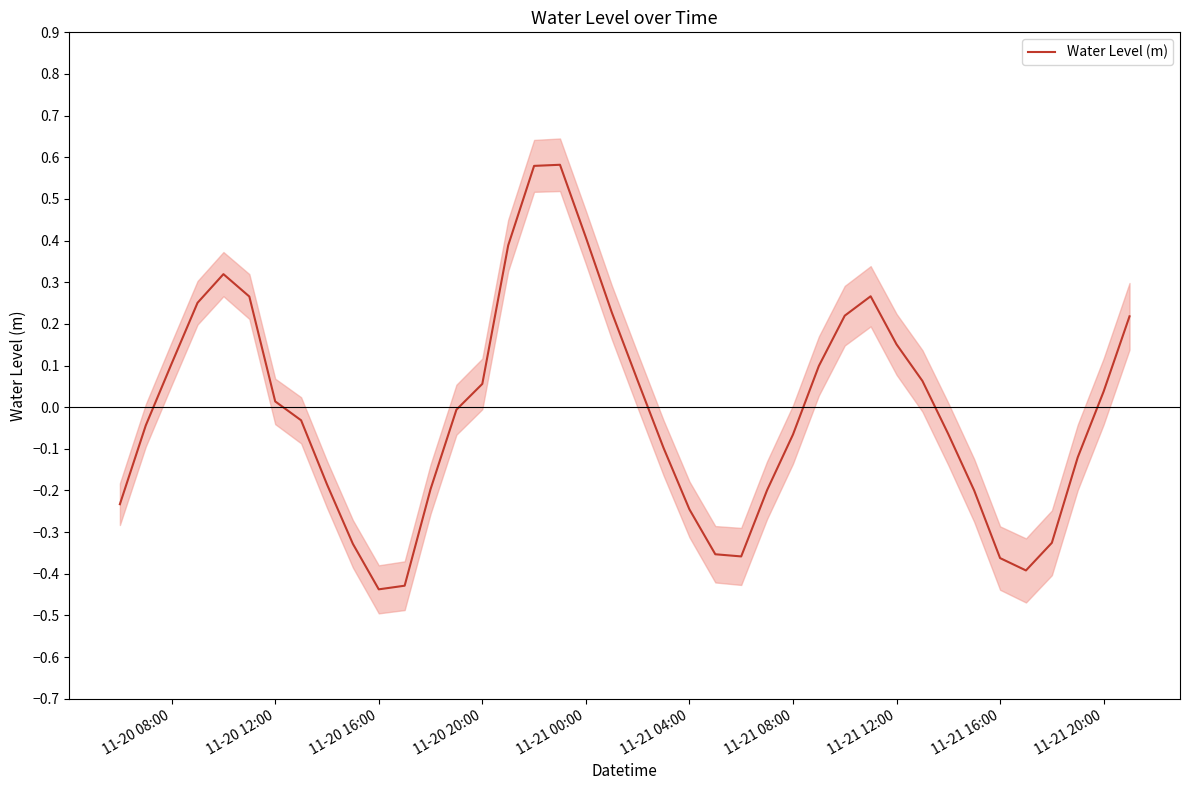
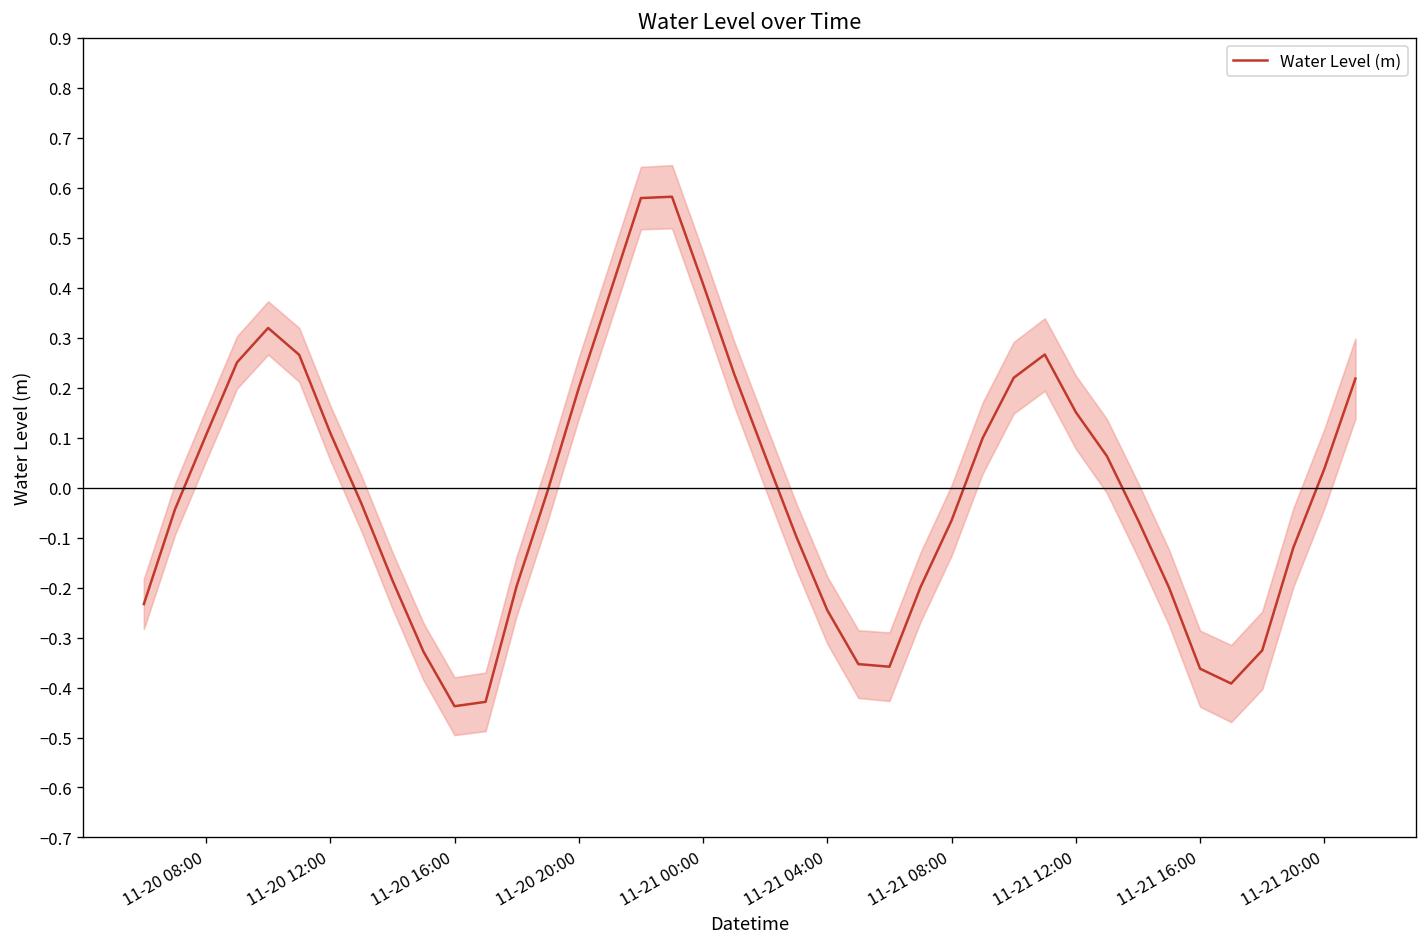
Water Level (m), 11-20 12:00: 0.01 -> 0.11
Water Level (m), 11-20 20:00: 0.06 -> 0.20
